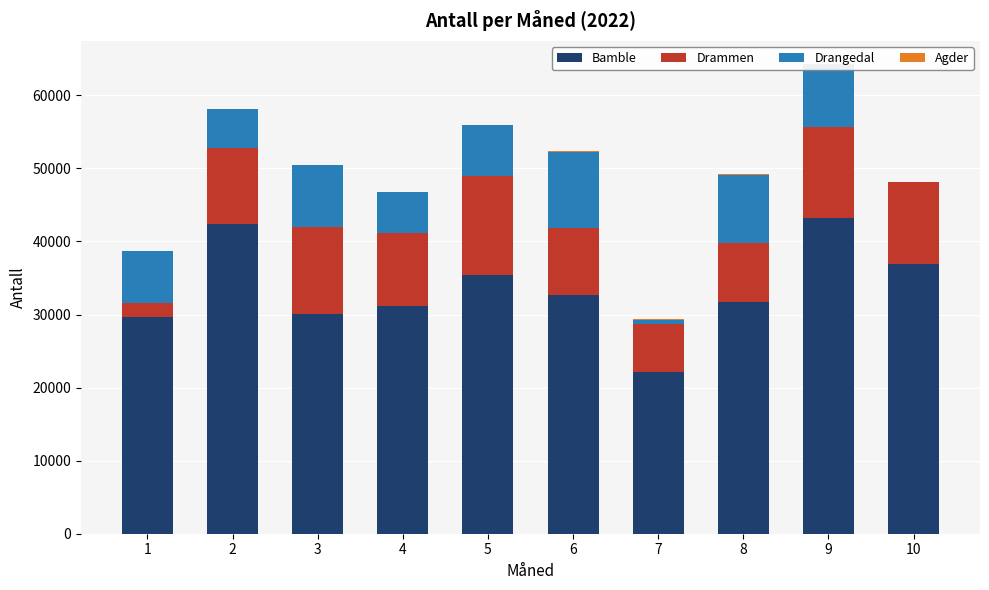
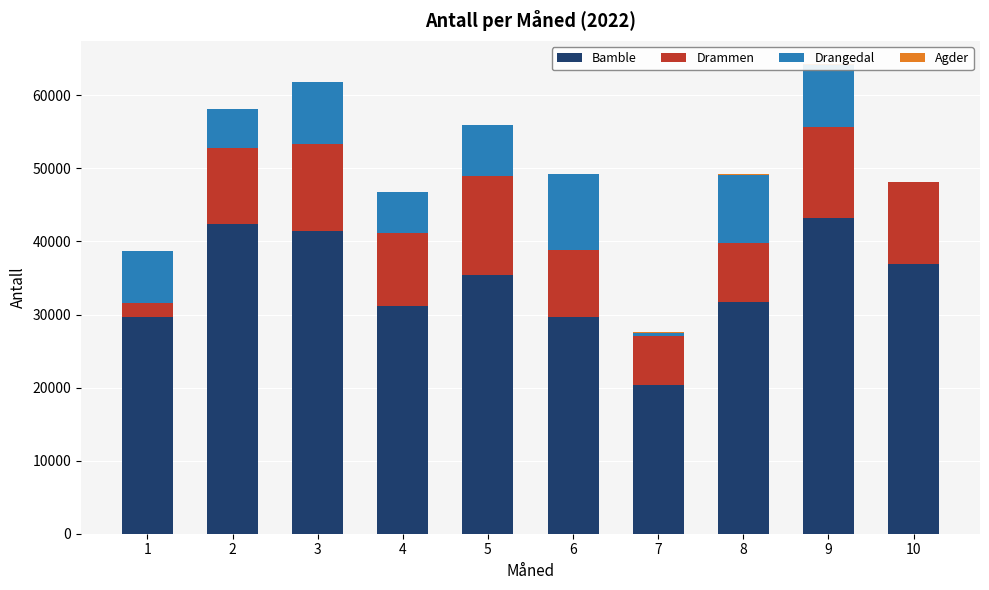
Bamble, 3: 30000 -> 41000
Bamble, 6: 33000 -> 30000
Bamble, 7: 22000 -> 20000
